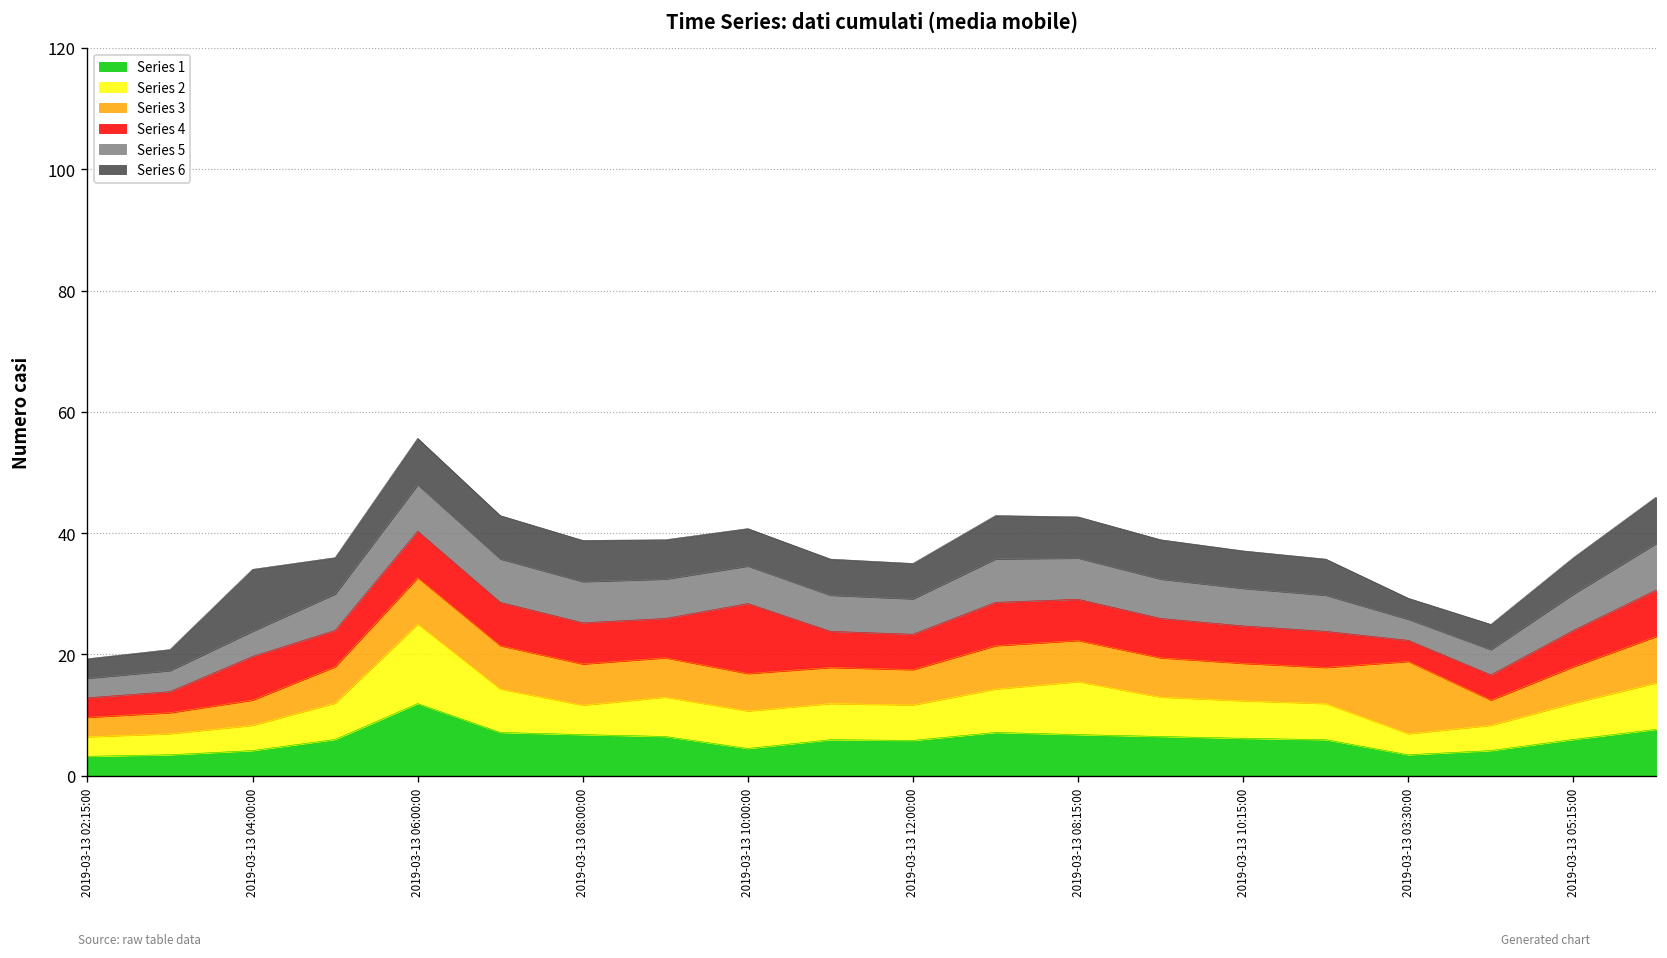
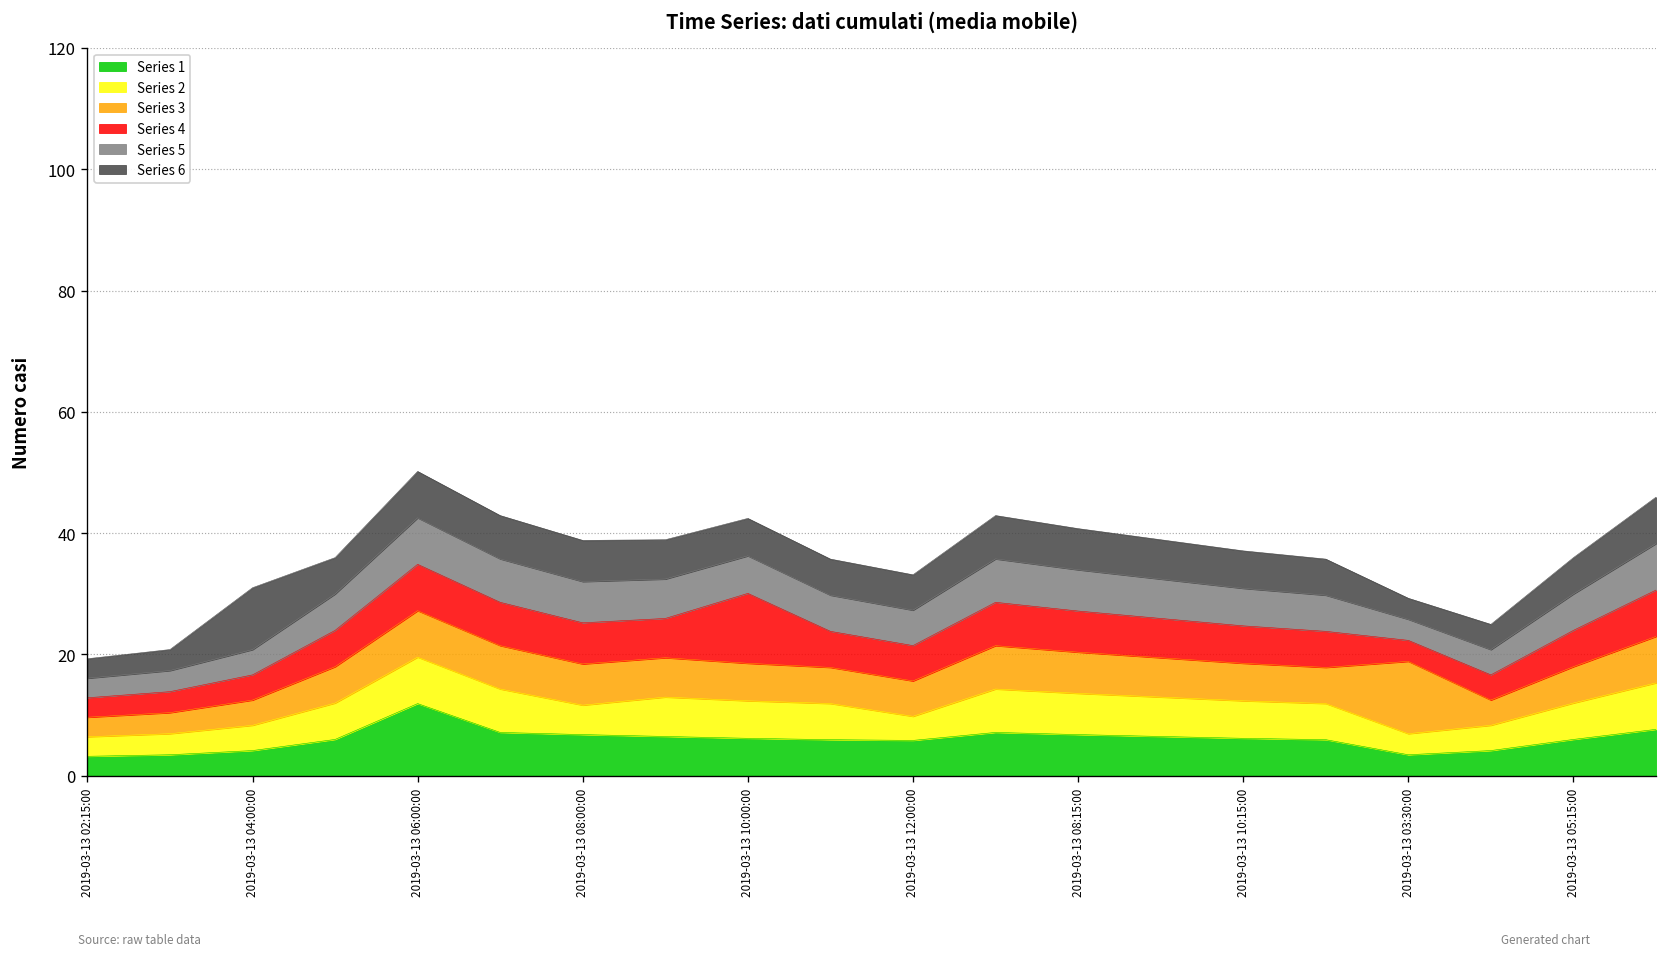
Series 4, 2019-03-13 04:00:00: 7 -> 4
Series 2, 2019-03-13 06:00:00: 13 -> 8
Series 1, 2019-03-13 10:00:00: 5 -> 6
Series 2, 2019-03-13 12:00:00: 6 -> 4
Series 2, 2019-03-13 08:15:00: 9 -> 7
